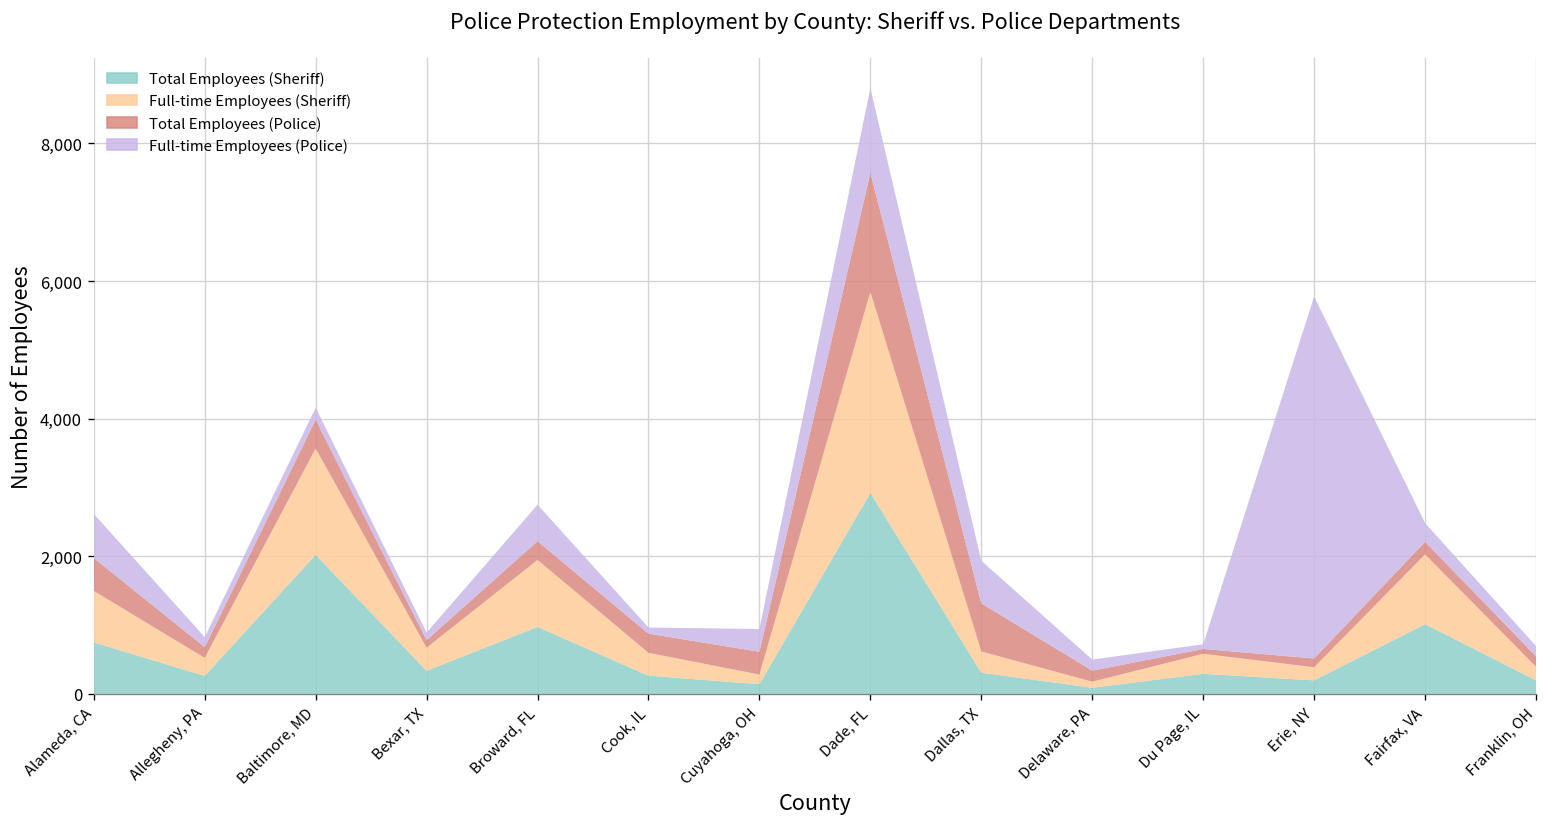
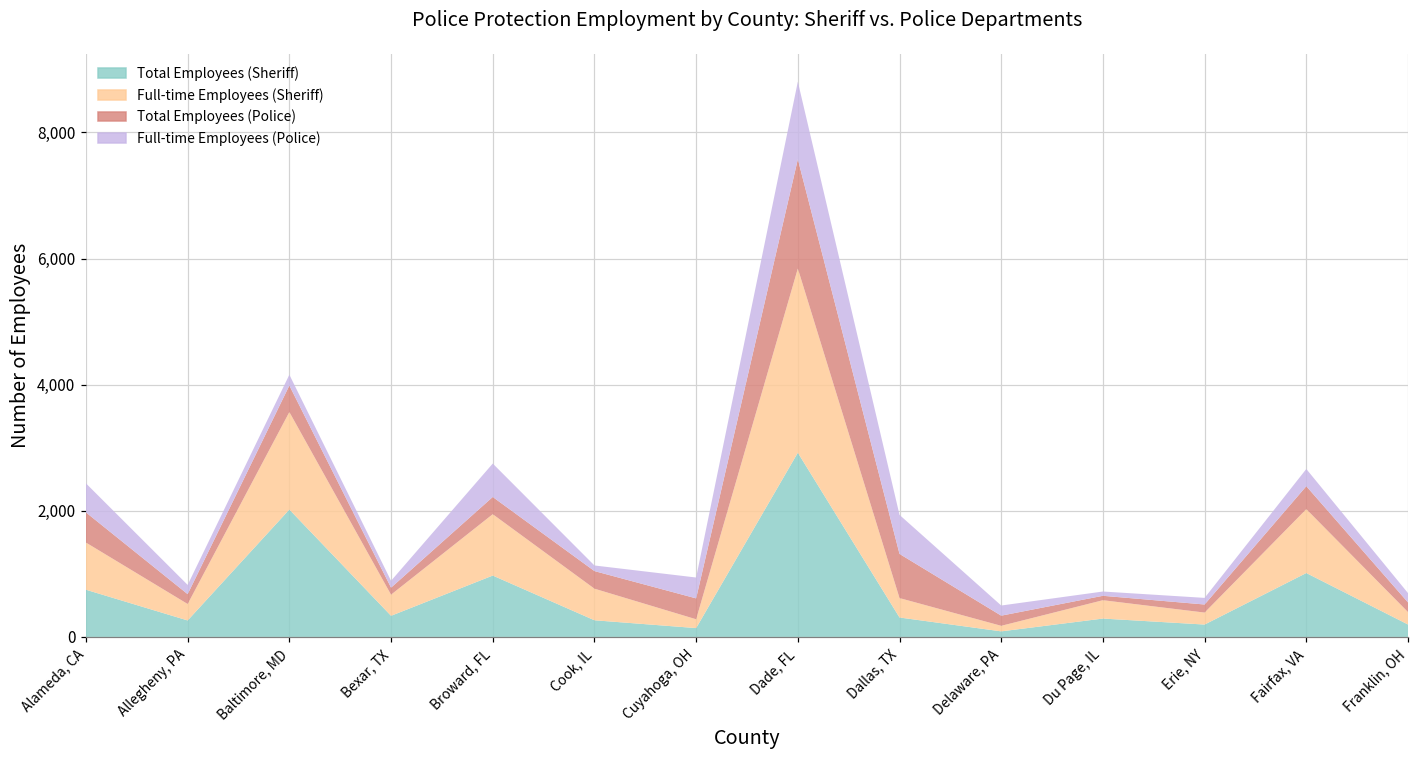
Full-time Employees (Police), Alameda, CA: 600 -> 500
Full-time Employees (Sheriff), Cook, IL: 300 -> 500
Full-time Employees (Police), Erie, NY: 5,300 -> 100
Total Employees (Police), Fairfax, VA: 200 -> 400
